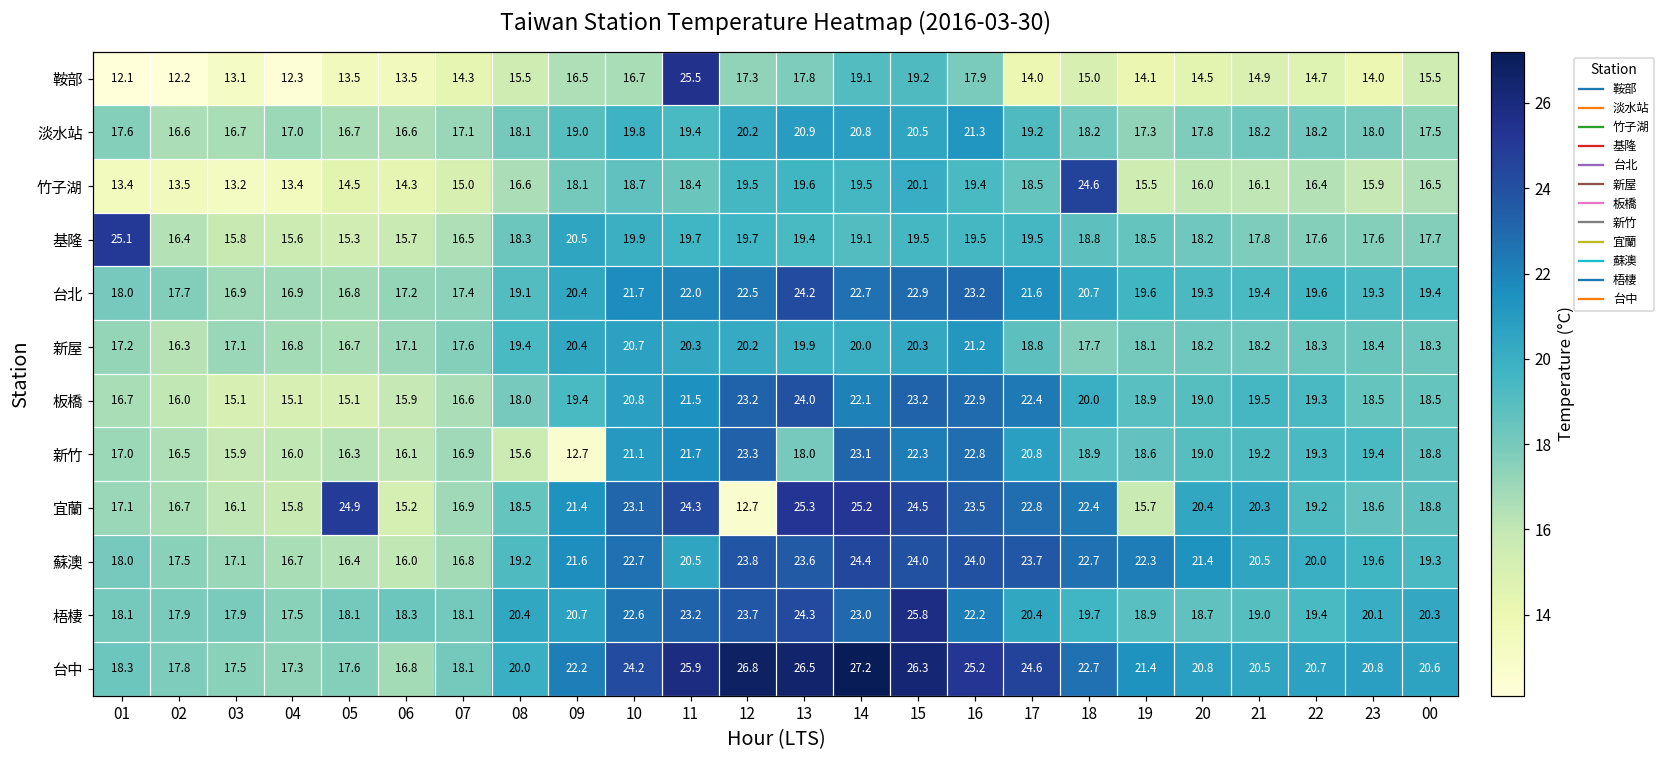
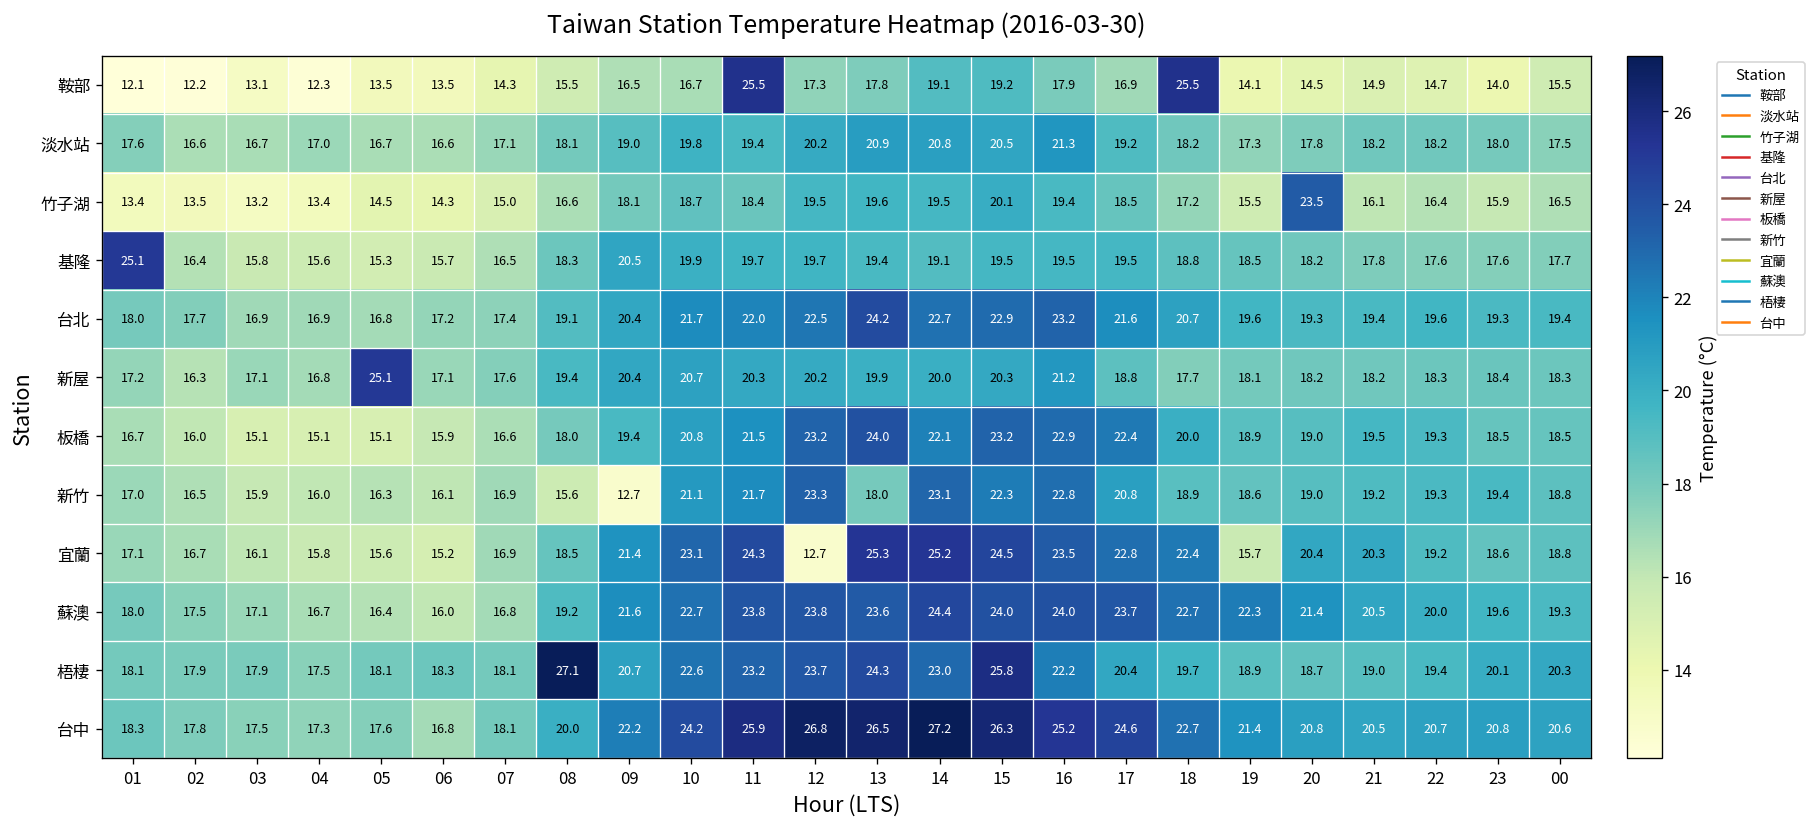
鞍部, 17: 14.0 -> 16.9
鞍部, 18: 15.0 -> 25.5
竹子湖, 18: 24.6 -> 17.2
竹子湖, 20: 16.0 -> 23.5
新屋, 05: 16.7 -> 25.1
宜蘭, 05: 24.9 -> 15.6
蘇澳, 11: 20.5 -> 23.8
梧棲, 08: 20.4 -> 27.1
